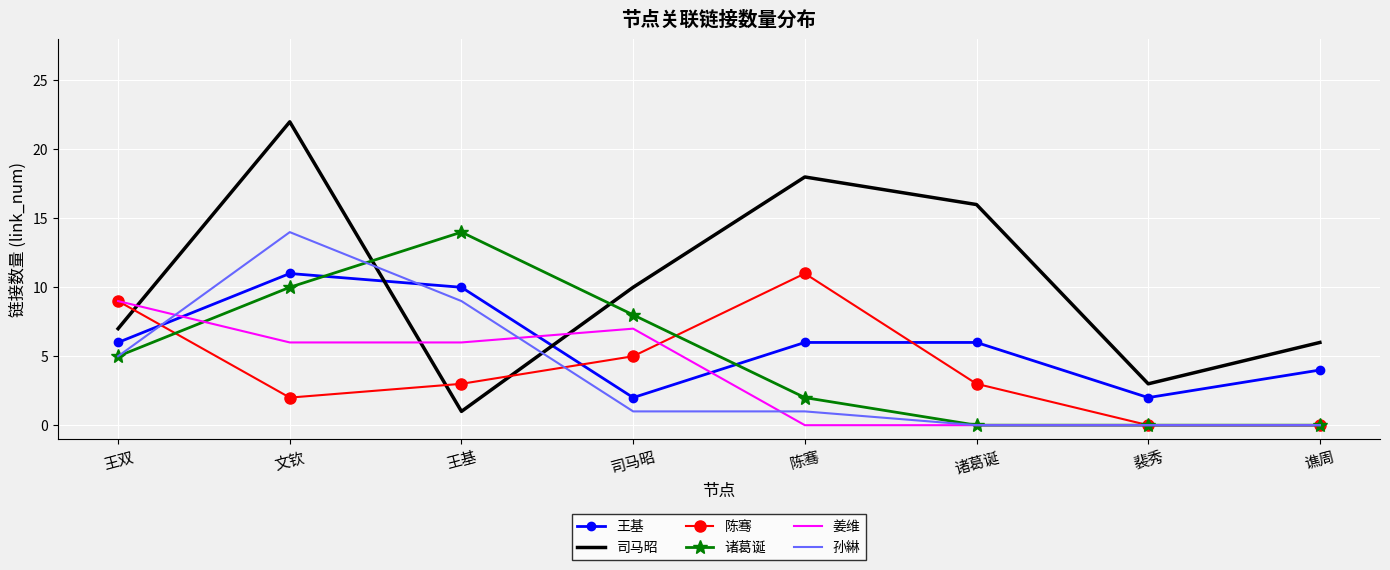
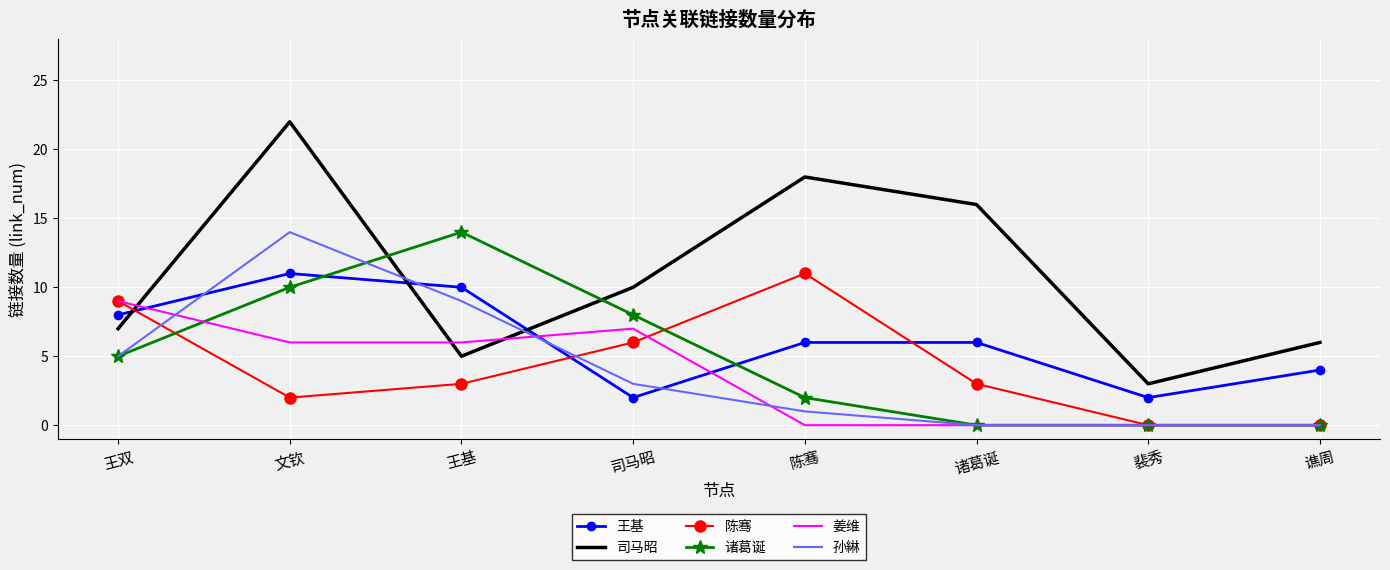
王基, 王双: 6 -> 8
司马昭, 王基: 1 -> 5
陈骞, 司马昭: 5 -> 6
孙綝, 司马昭: 1 -> 3
